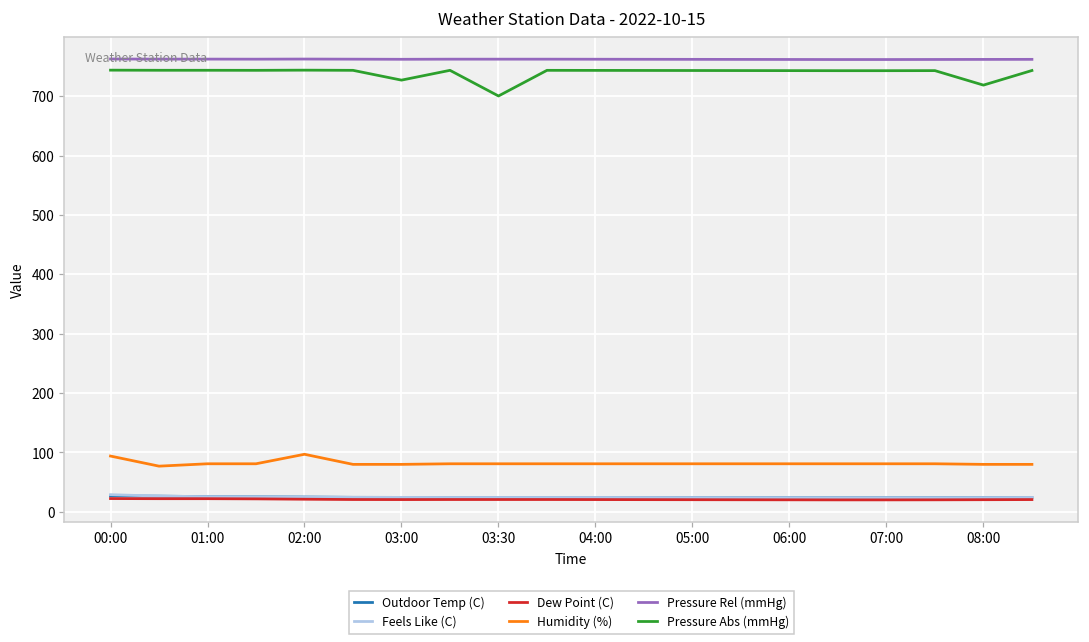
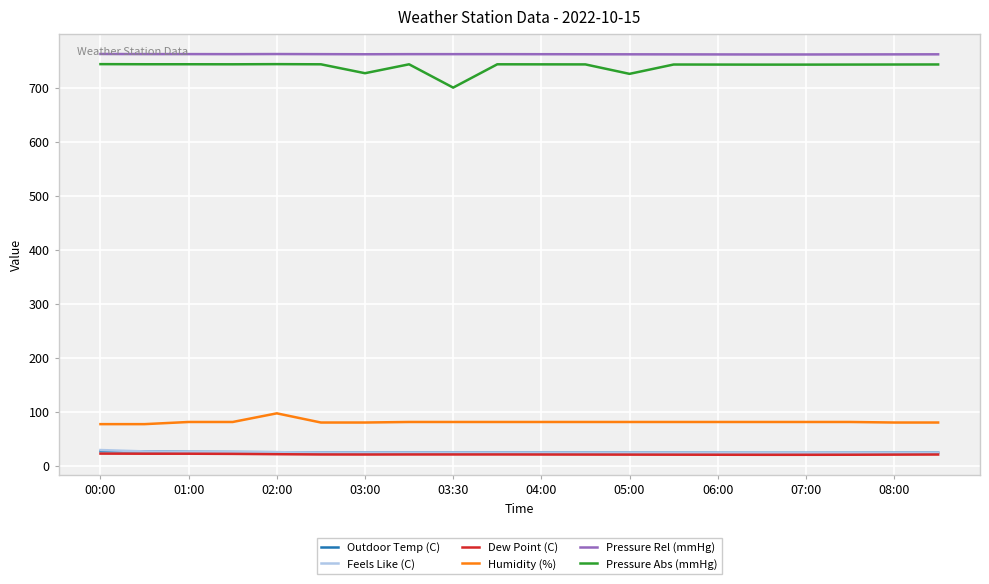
Humidity (%), 00:00: 90 -> 80
Pressure Abs (mmHg), 05:00: 740 -> 730
Pressure Abs (mmHg), 08:00: 720 -> 740
